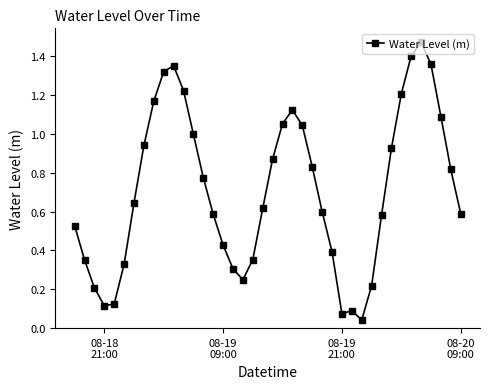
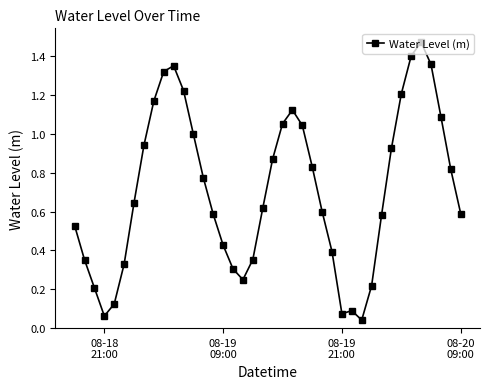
08-18 21:00: 0.12 -> 0.06
